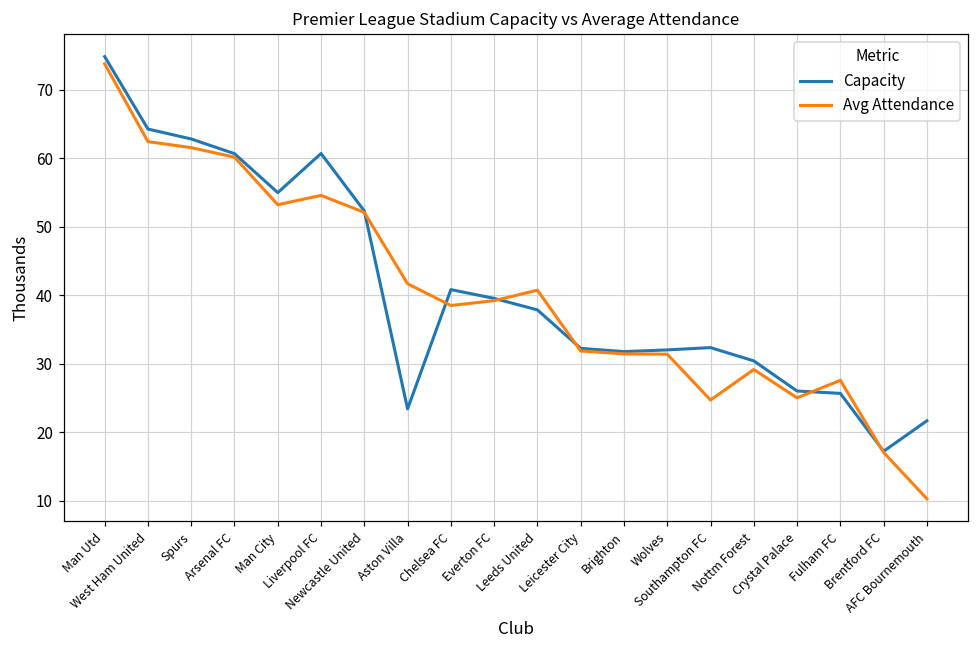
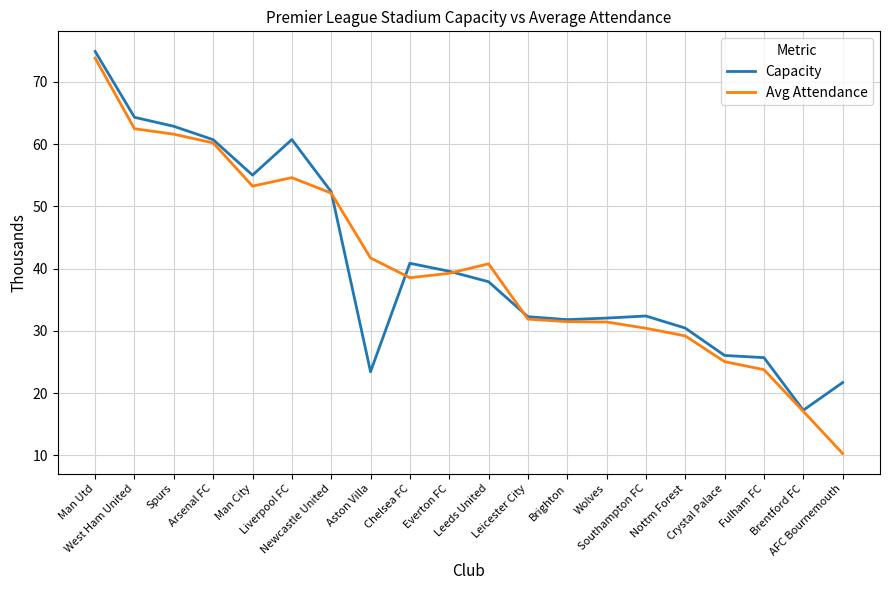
Avg Attendance, Southampton FC: 25 -> 30
Avg Attendance, Fulham FC: 28 -> 24
